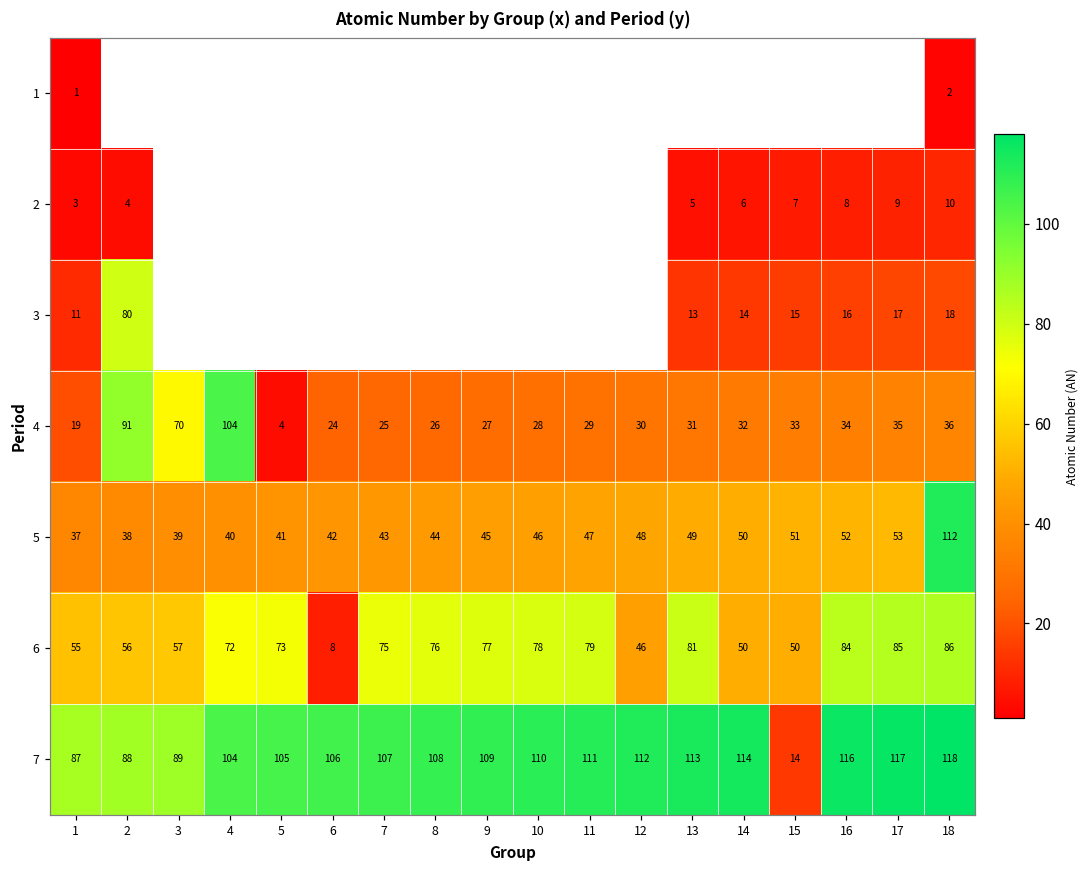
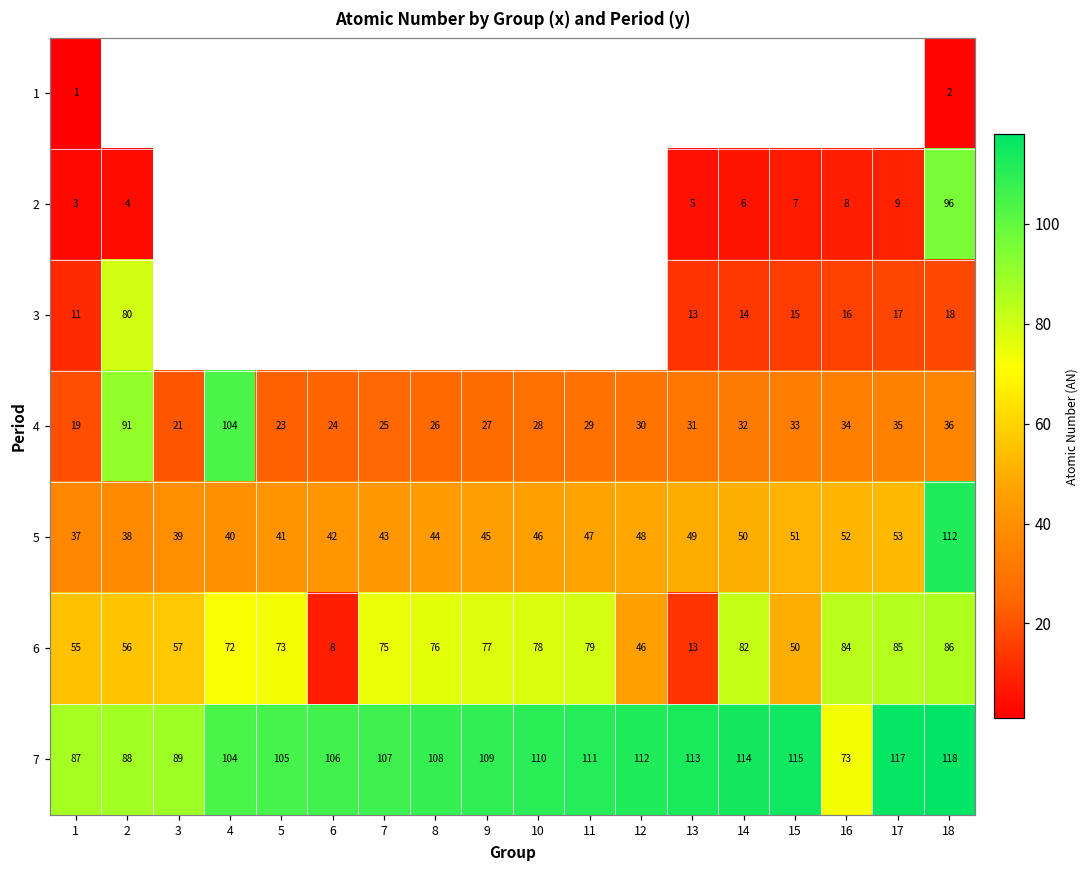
2, 18: 10 -> 96
4, 3: 70 -> 21
4, 5: 4 -> 23
6, 13: 81 -> 13
6, 14: 50 -> 82
7, 15: 14 -> 115
7, 16: 116 -> 73
